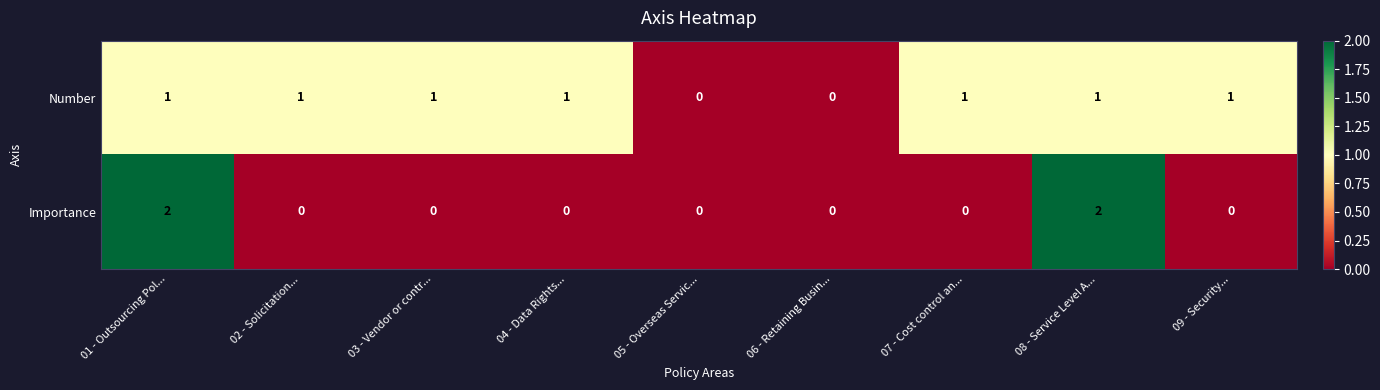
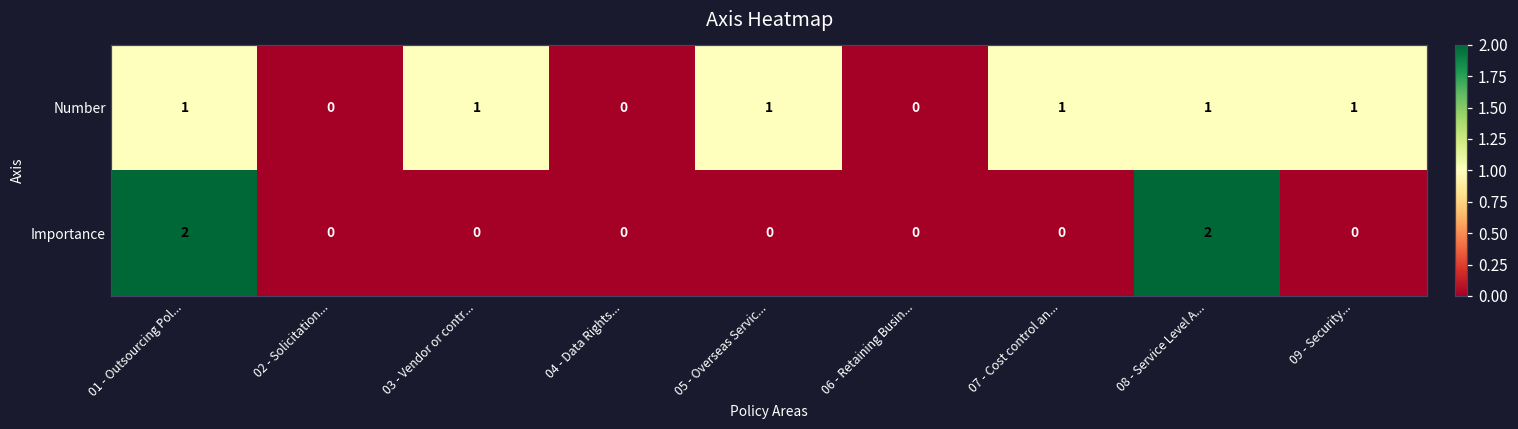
Number, 02 - Solicitation...: 1 -> 0
Number, 04 - Data Rights...: 1 -> 0
Number, 05 - Overseas Servic...: 0 -> 1
